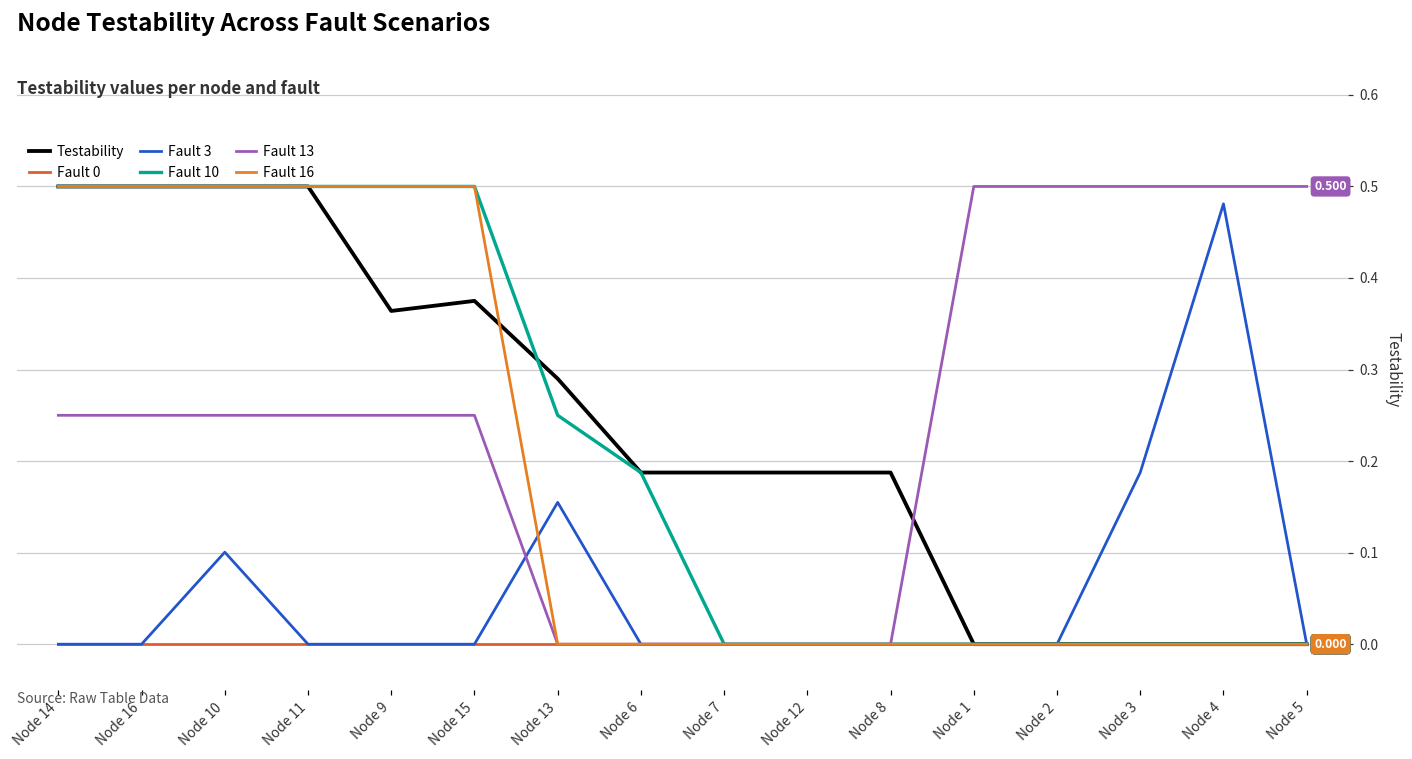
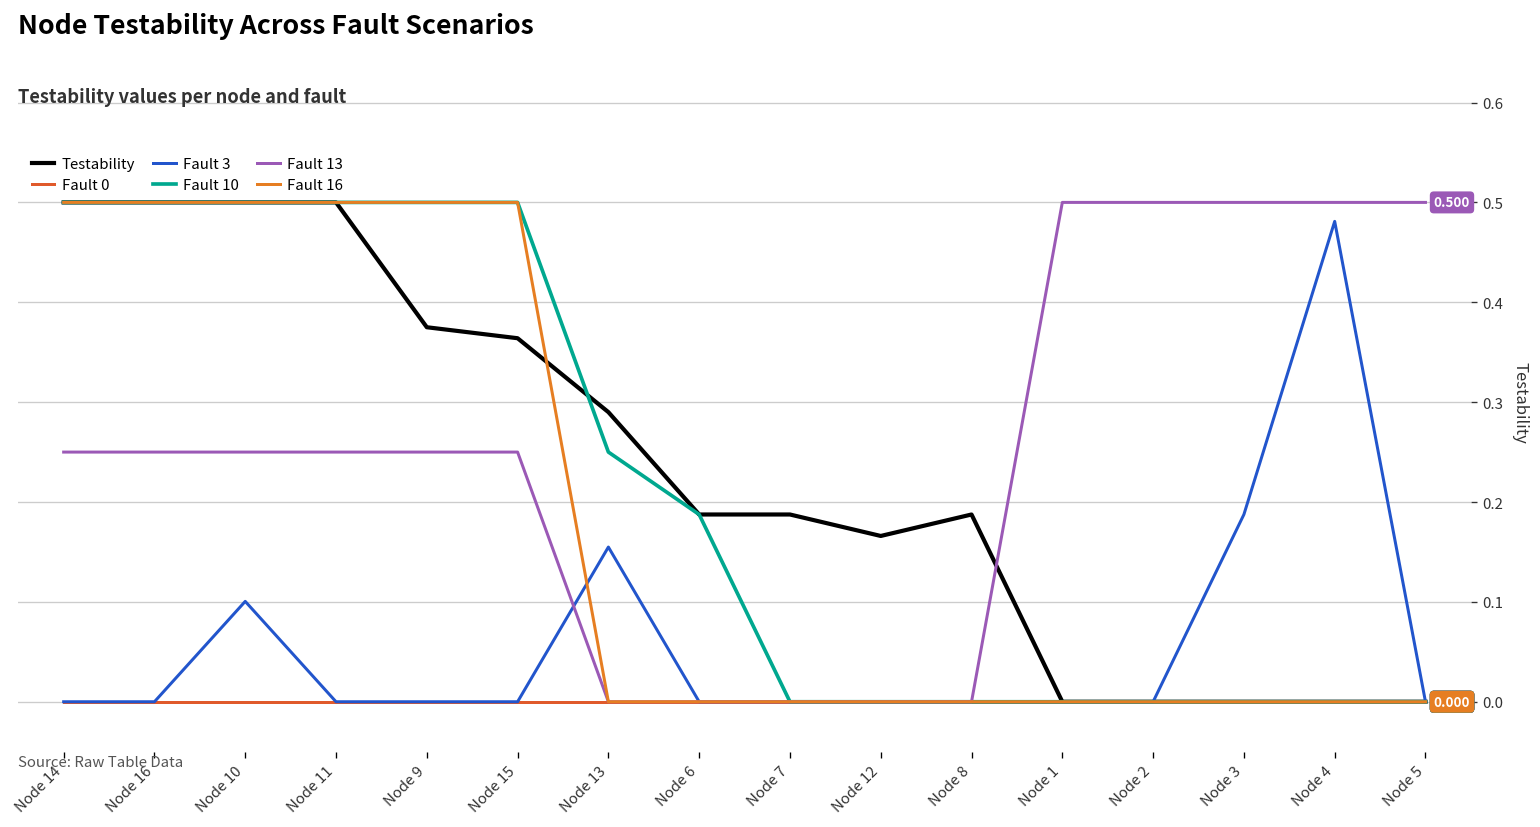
Testability, Node 9: 0.36 -> 0.38
Testability, Node 15: 0.38 -> 0.36
Testability, Node 12: 0.19 -> 0.17
